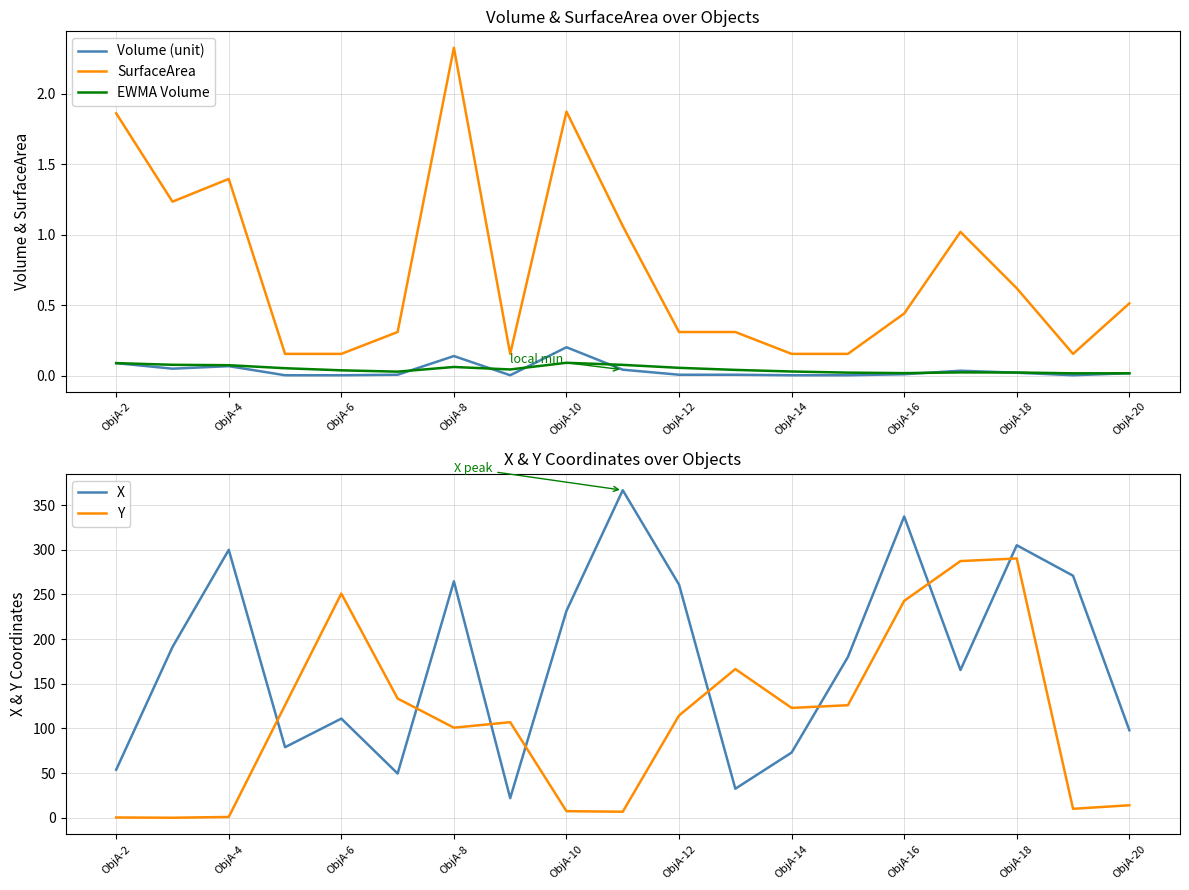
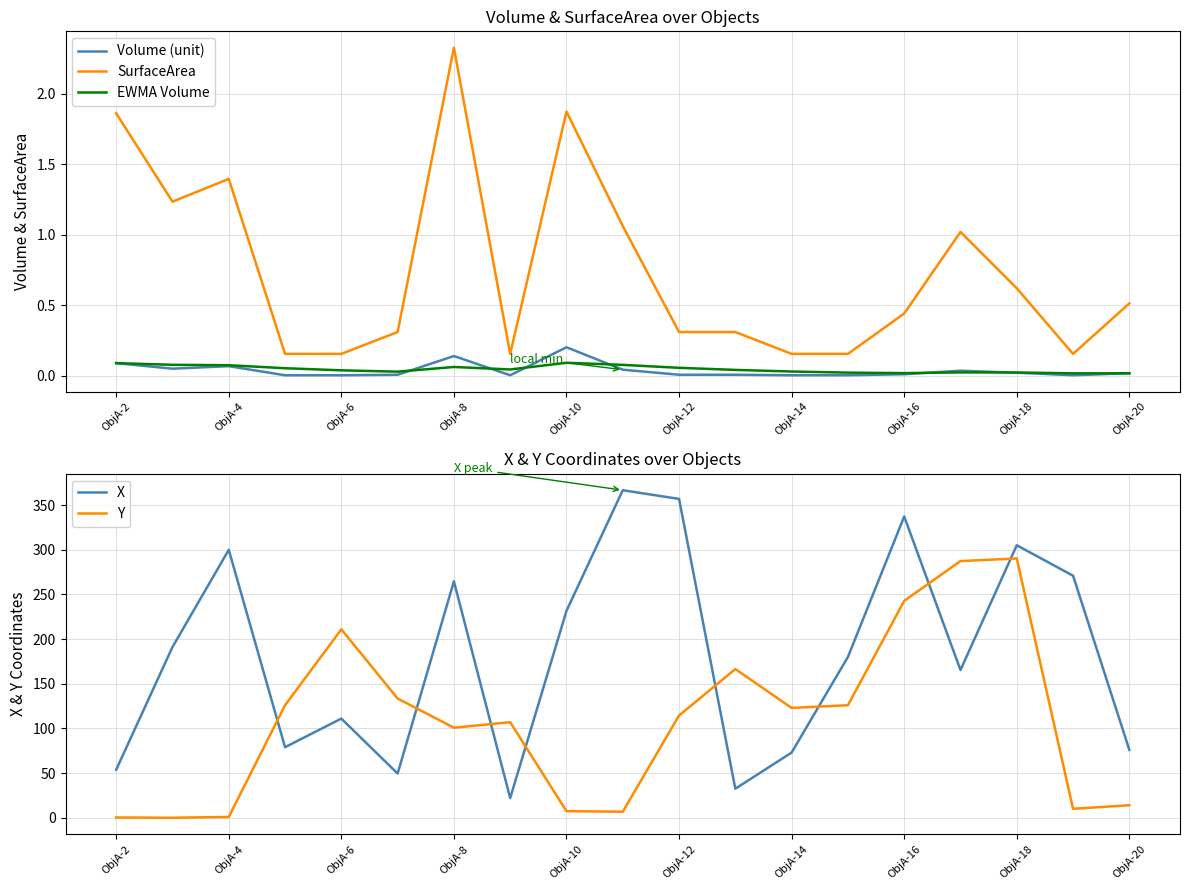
X & Y Coordinates over Objects, Y, ObjA-6: 250 -> 210
X & Y Coordinates over Objects, X, ObjA-12: 260 -> 360
X & Y Coordinates over Objects, X, ObjA-20: 100 -> 80
